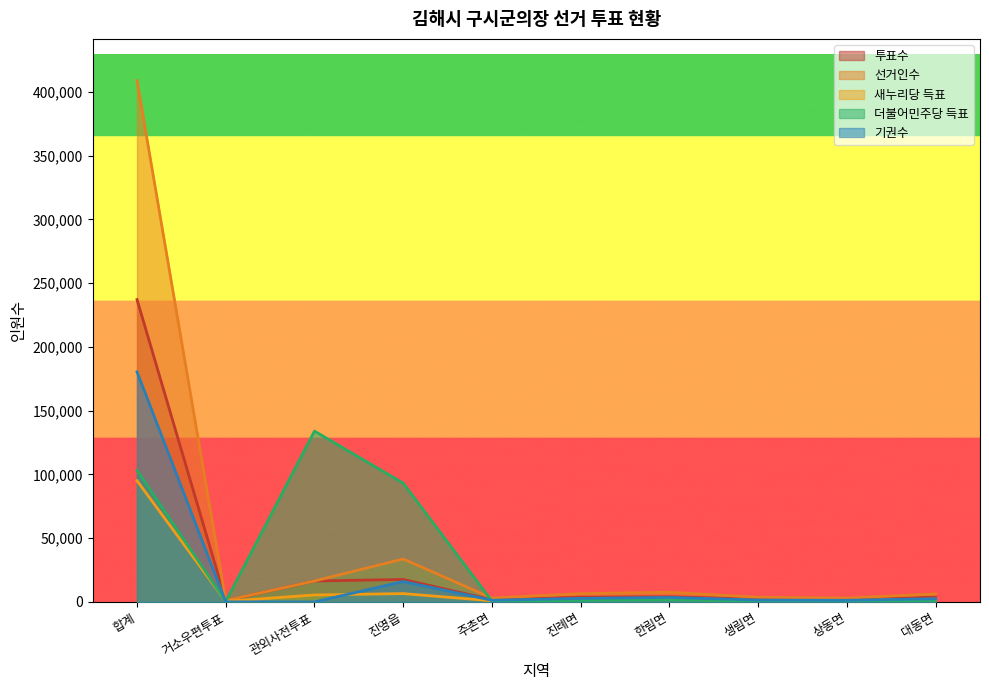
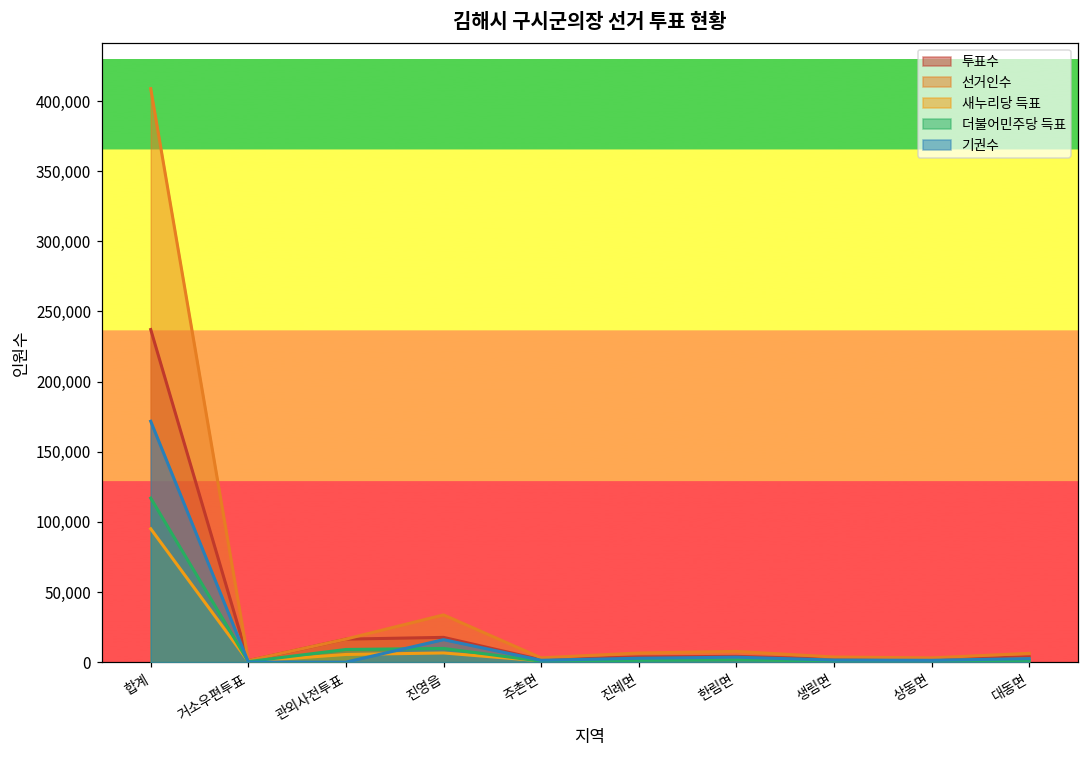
더불어민주당 득표, 합계: 103,000 -> 117,000
기권수, 합계: 180,000 -> 172,000
더불어민주당 득표, 관외사전투표: 134,000 -> 9,000
더불어민주당 득표, 진영읍: 93,000 -> 10,000
